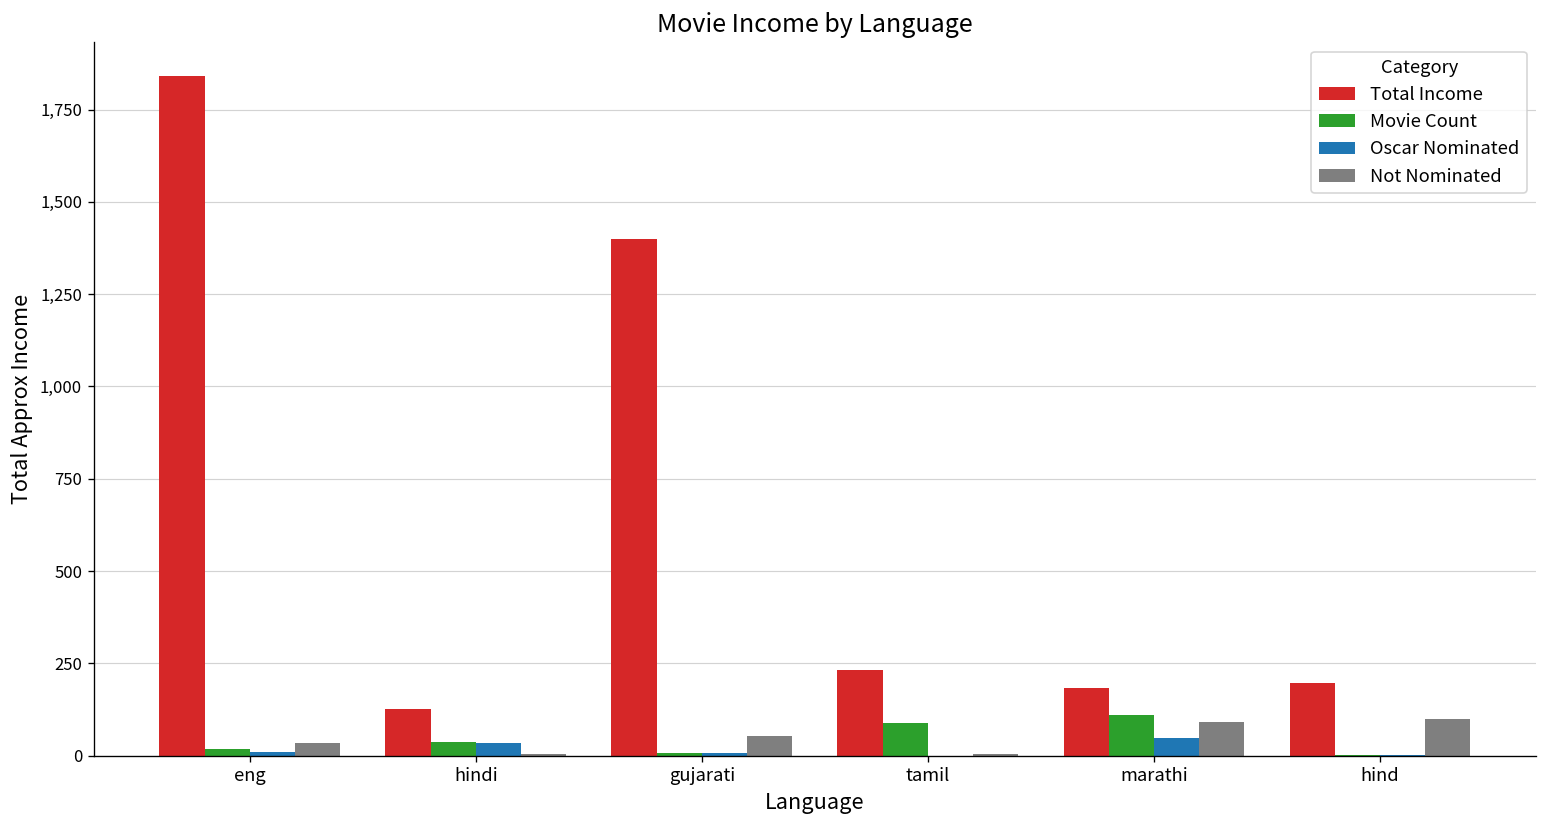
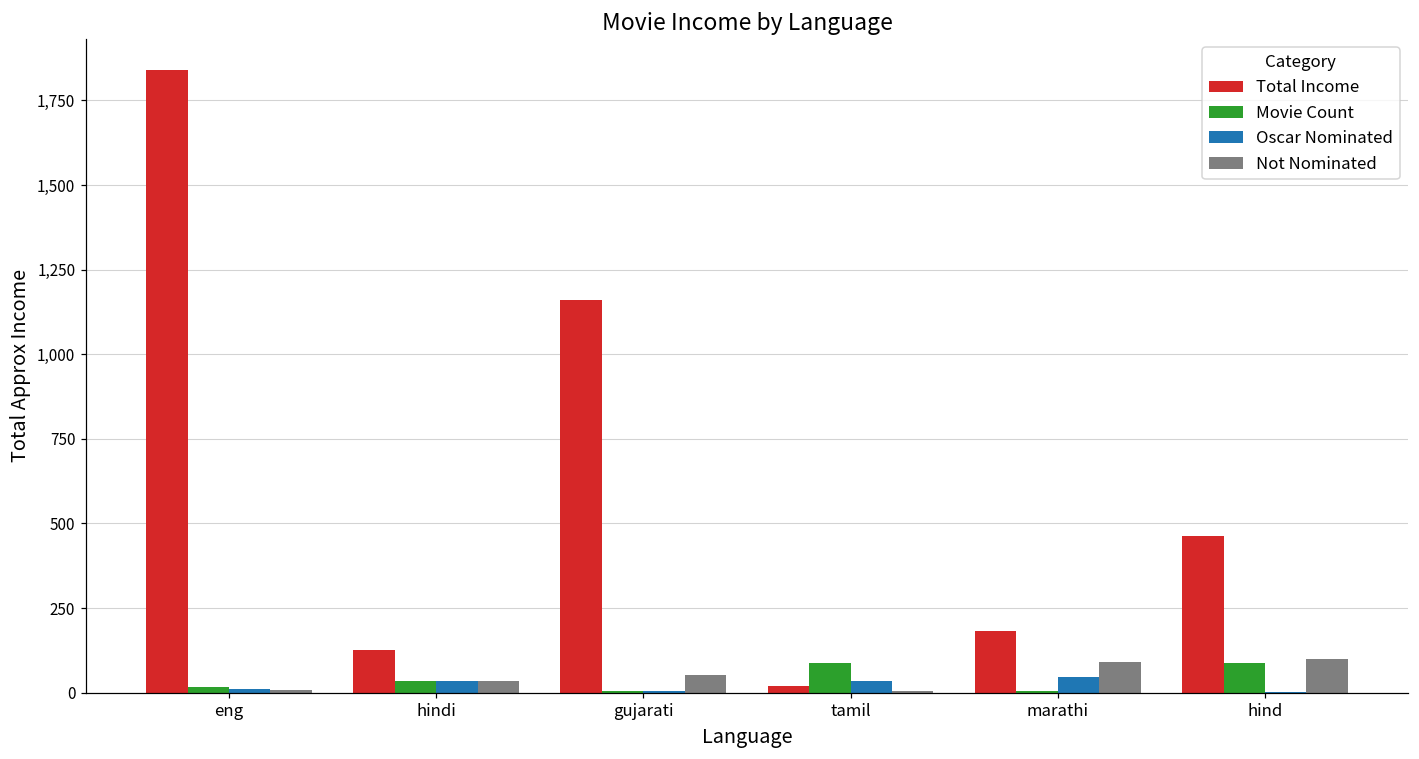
Not Nominated, eng: 40 -> 10
Not Nominated, hindi: 0 -> 30
Total Income, gujarati: 1,400 -> 1,160
Total Income, tamil: 230 -> 20
Oscar Nominated, tamil: 0 -> 30
Movie Count, marathi: 110 -> 0
Total Income, hind: 200 -> 460
Movie Count, hind: 0 -> 90
